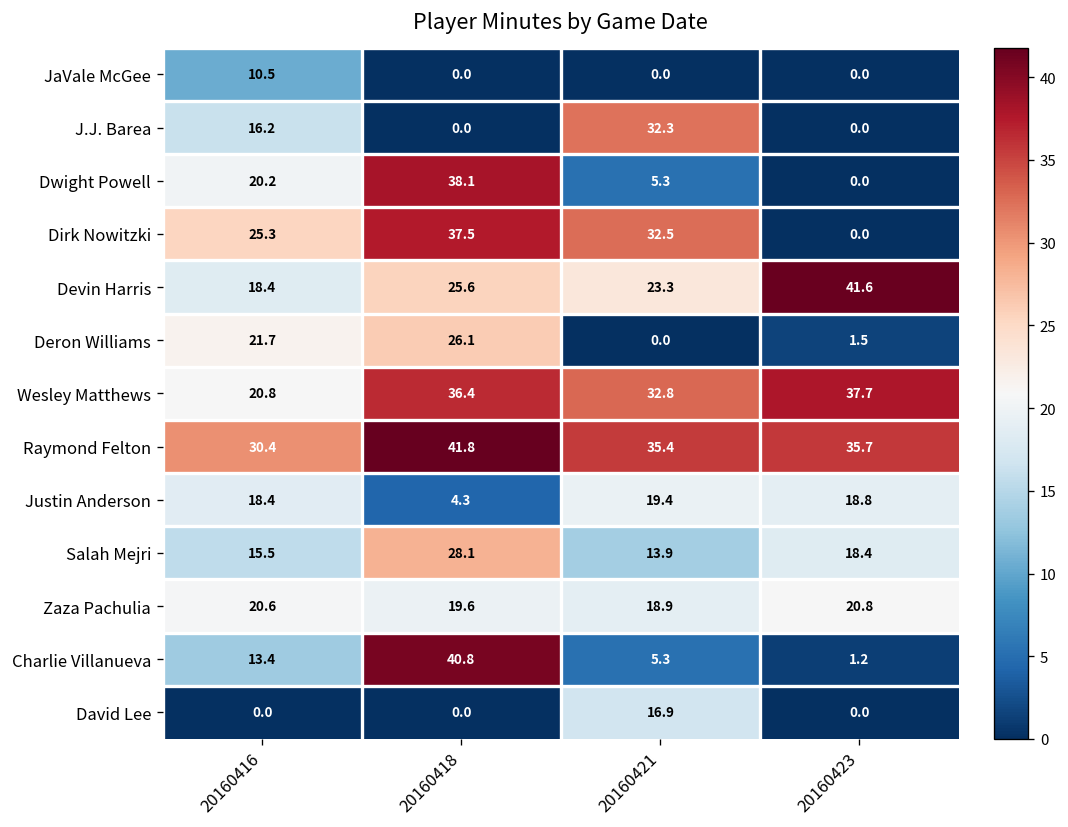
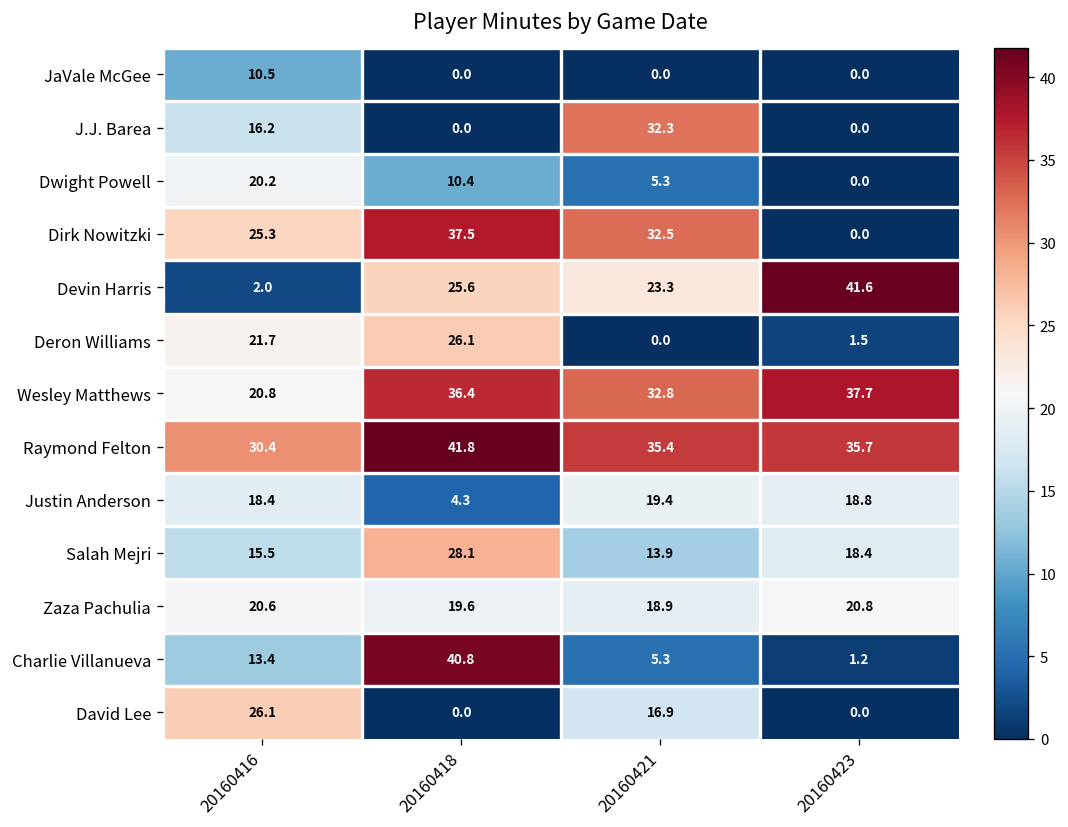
Dwight Powell, 20160418: 38.1 -> 10.4
Devin Harris, 20160416: 18.4 -> 2.0
David Lee, 20160416: 0.0 -> 26.1
